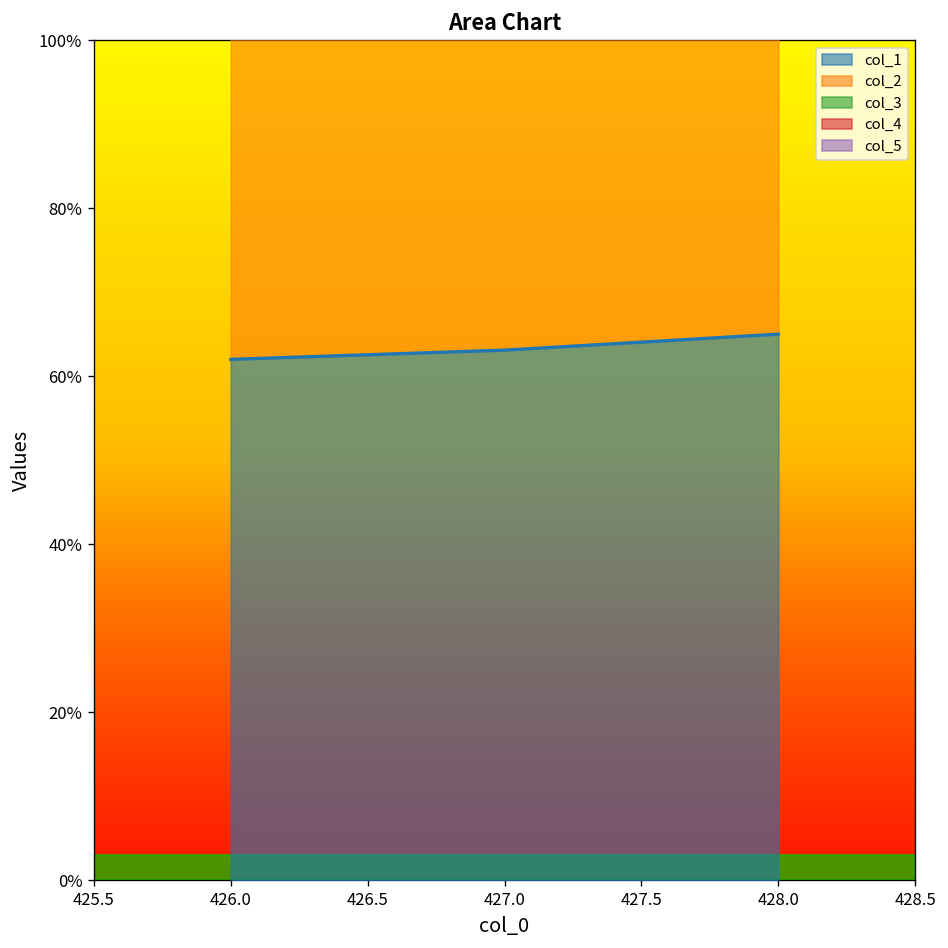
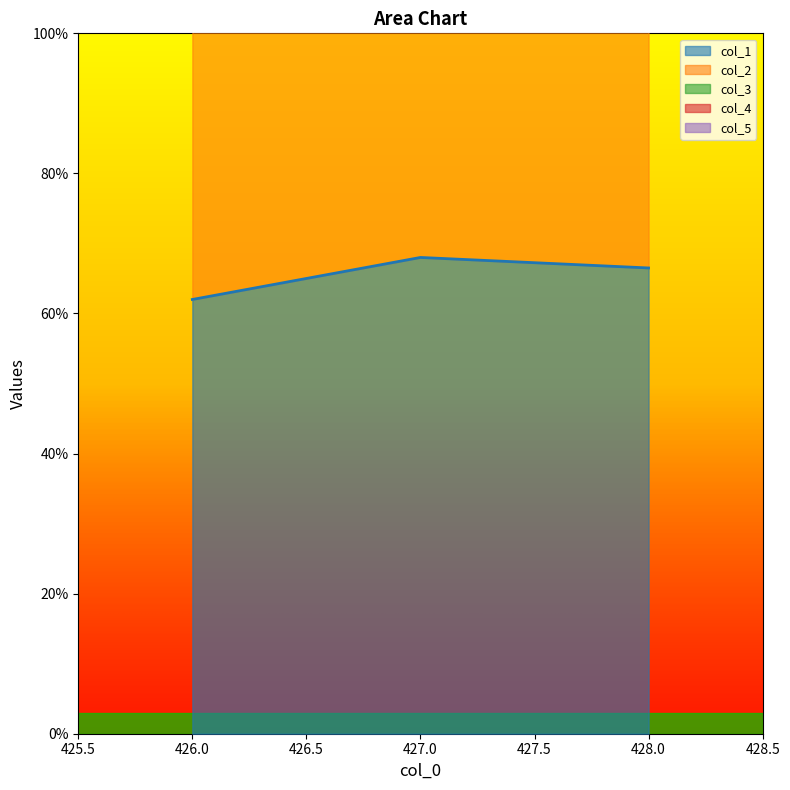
col_1, 427.0: 63% -> 68%
col_1, 428.0: 65% -> 67%
